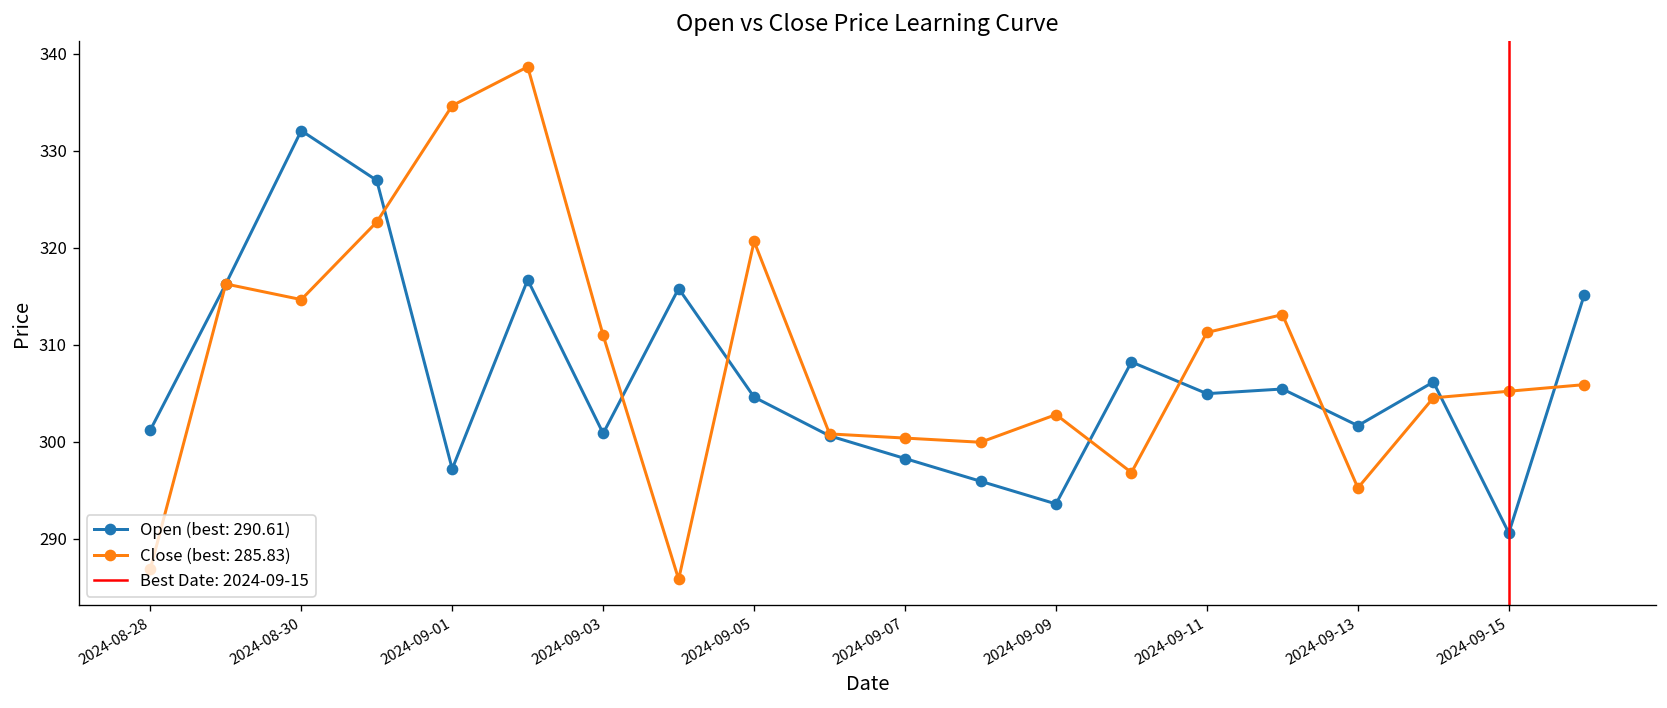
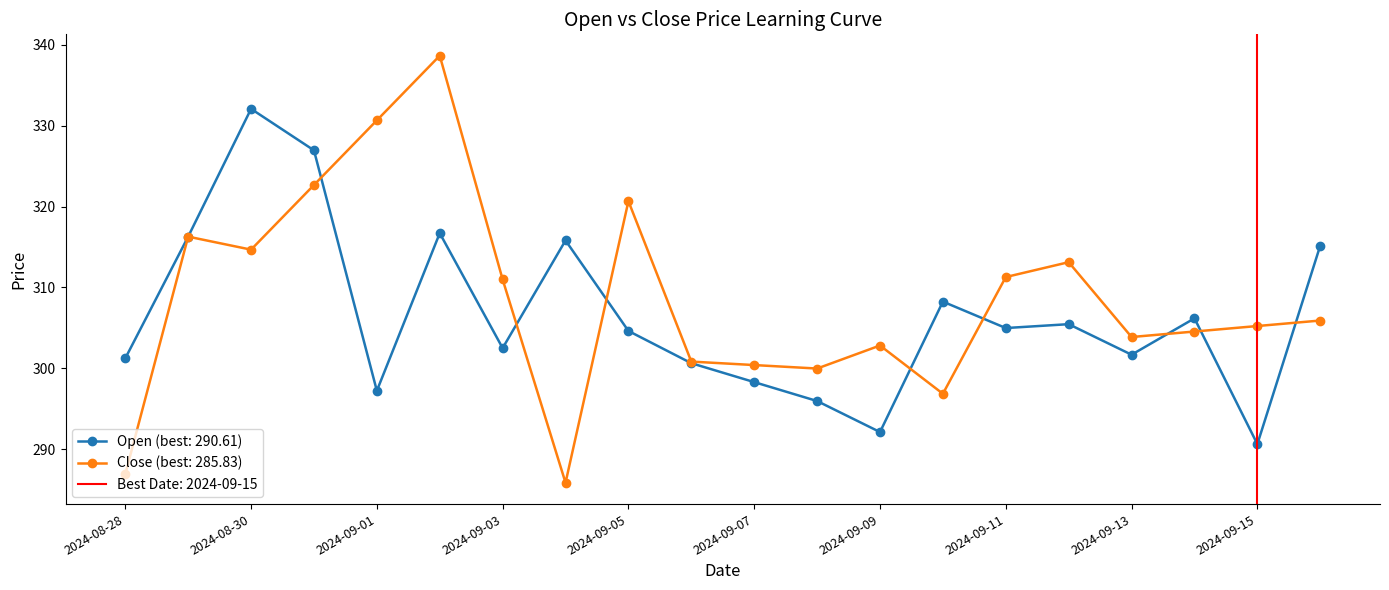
Close (best: 285.83), 2024-09-01: 335 -> 331
Open (best: 290.61), 2024-09-03: 301 -> 302
Open (best: 290.61), 2024-09-09: 294 -> 292
Close (best: 285.83), 2024-09-13: 295 -> 304
